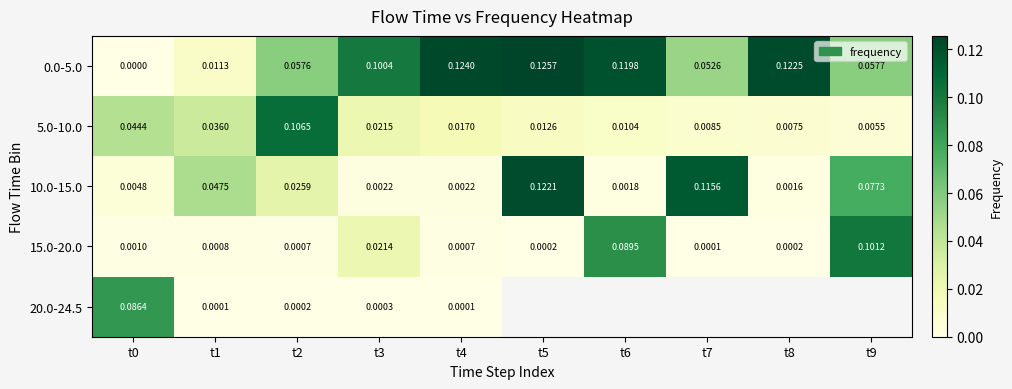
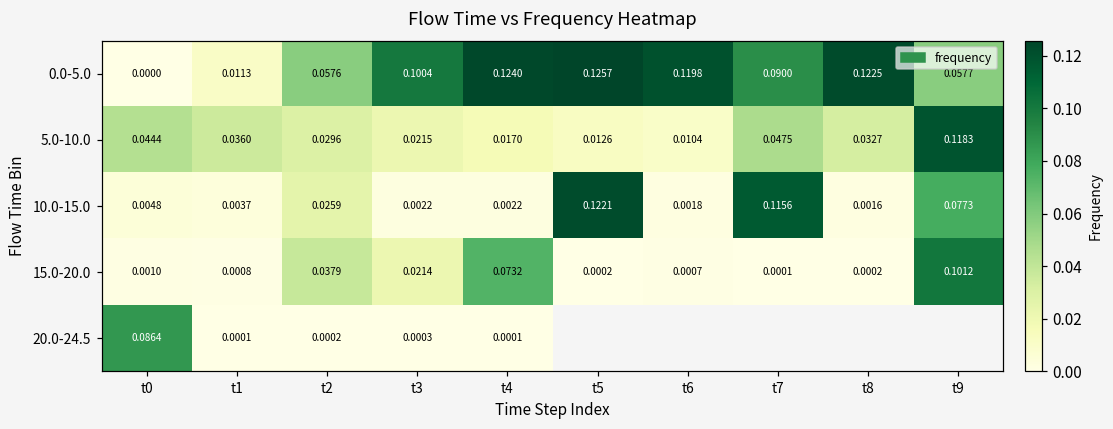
0.0-5.0, t7: 0.0526 -> 0.0900
5.0-10.0, t2: 0.1065 -> 0.0296
5.0-10.0, t7: 0.0085 -> 0.0475
5.0-10.0, t8: 0.0075 -> 0.0327
5.0-10.0, t9: 0.0055 -> 0.1183
10.0-15.0, t1: 0.0475 -> 0.0037
15.0-20.0, t2: 0.0007 -> 0.0379
15.0-20.0, t4: 0.0007 -> 0.0732
15.0-20.0, t6: 0.0895 -> 0.0007
